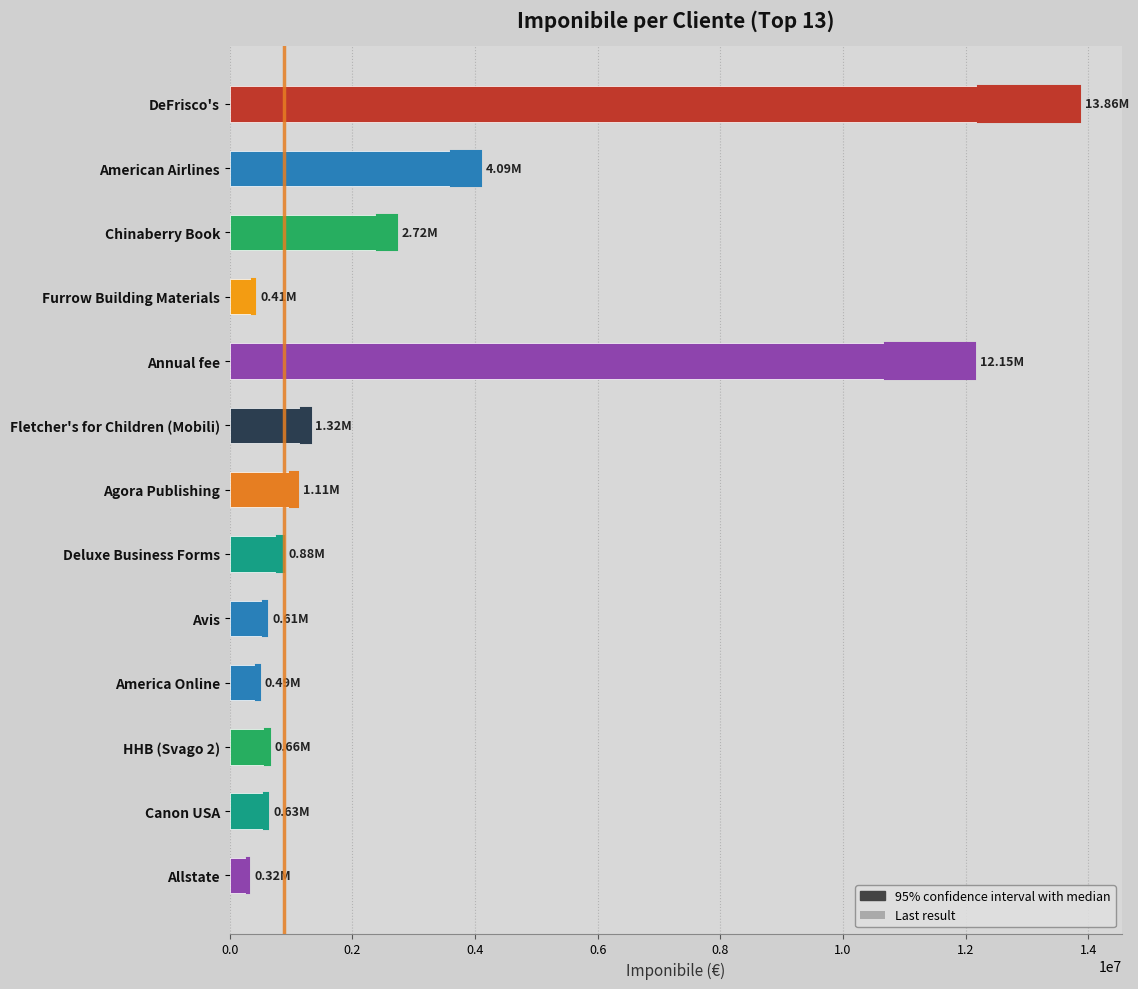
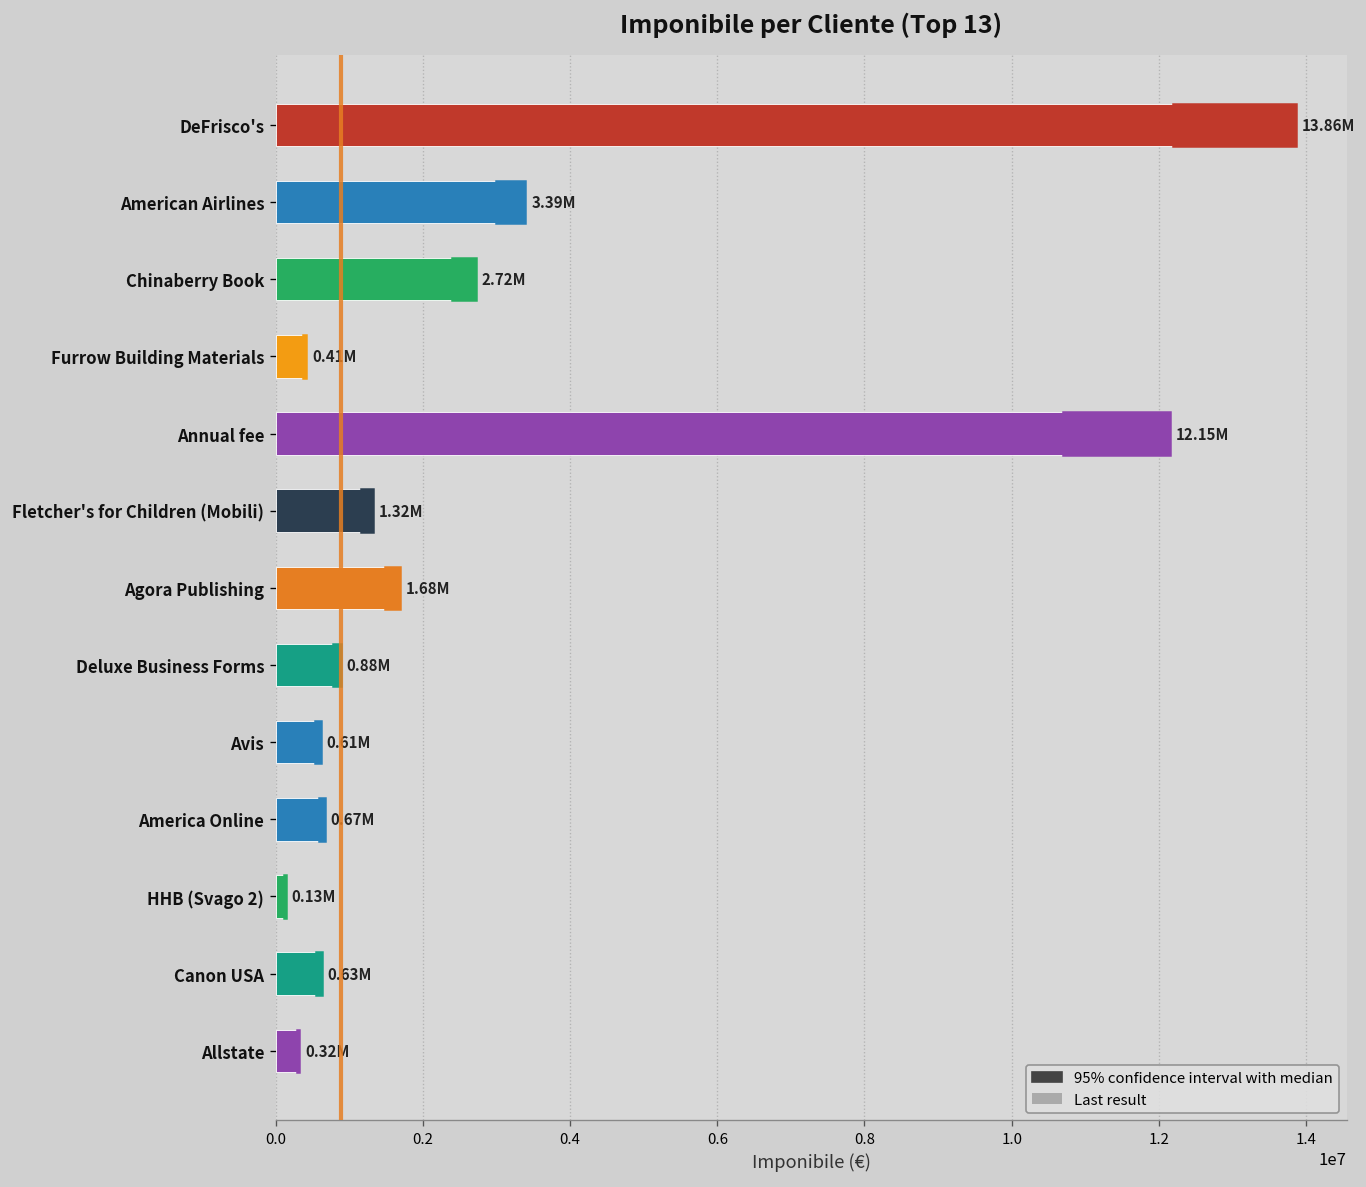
American Airlines: 4.09M -> 3.39M
Agora Publishing: 1.11M -> 1.68M
America Online: 0.49M -> 0.67M
HHB (Svago 2): 0.66M -> 0.13M
